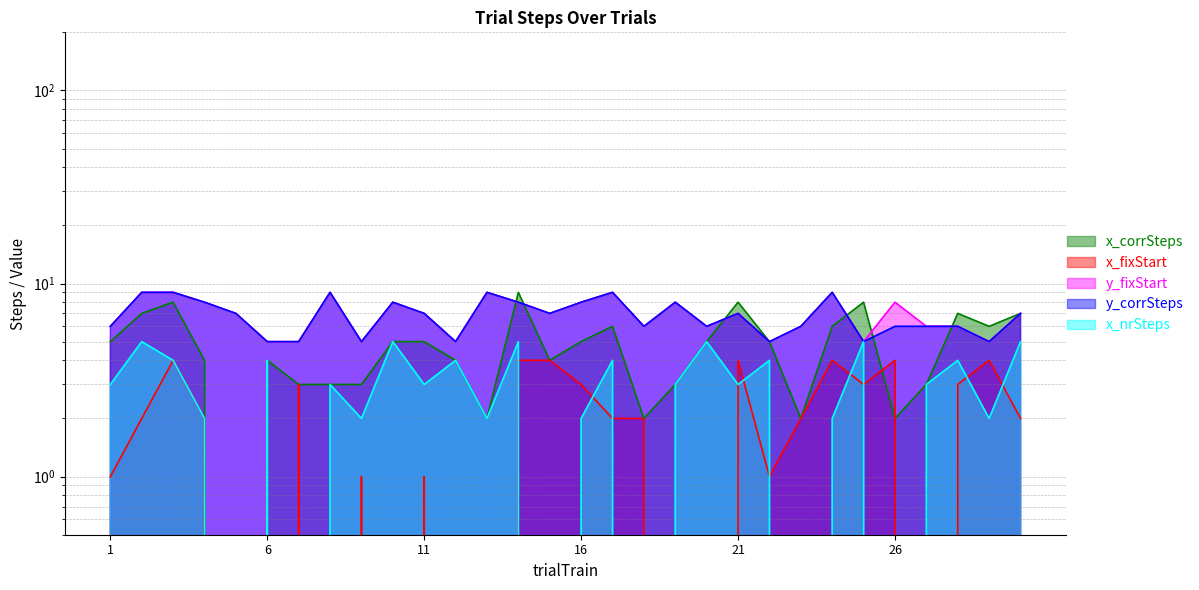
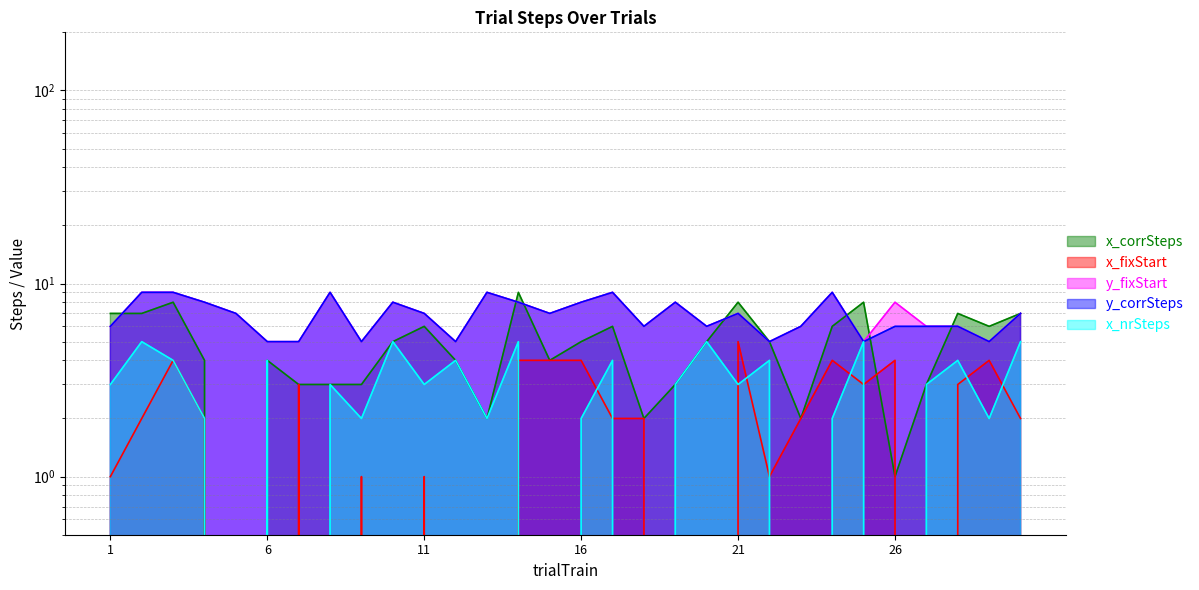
x_corrSteps, 1: 5 -> 7
x_corrSteps, 11: 5 -> 6
x_fixStart, 16: 3 -> 4
x_fixStart, 21: 4 -> 5
x_corrSteps, 26: 2 -> 1
